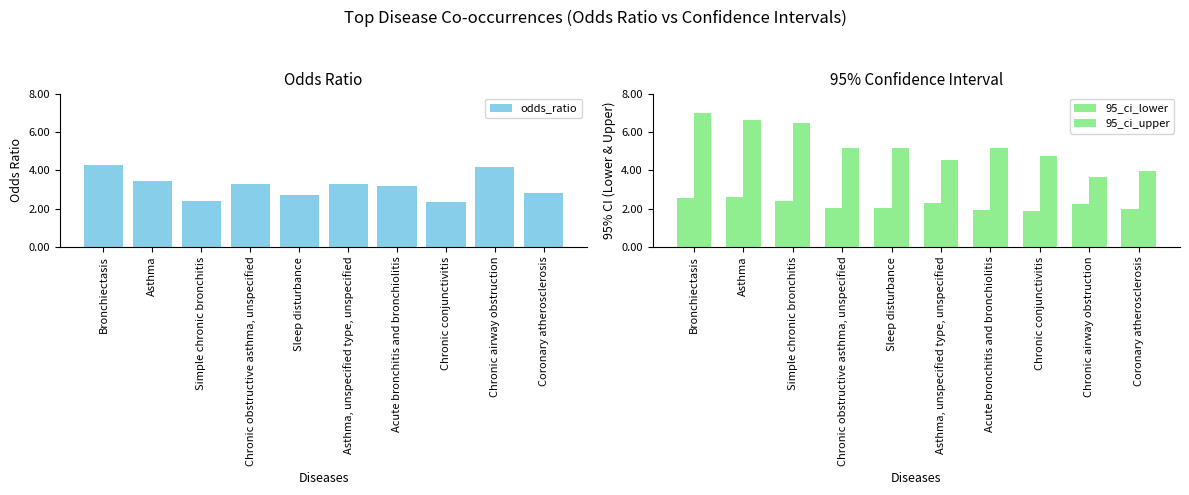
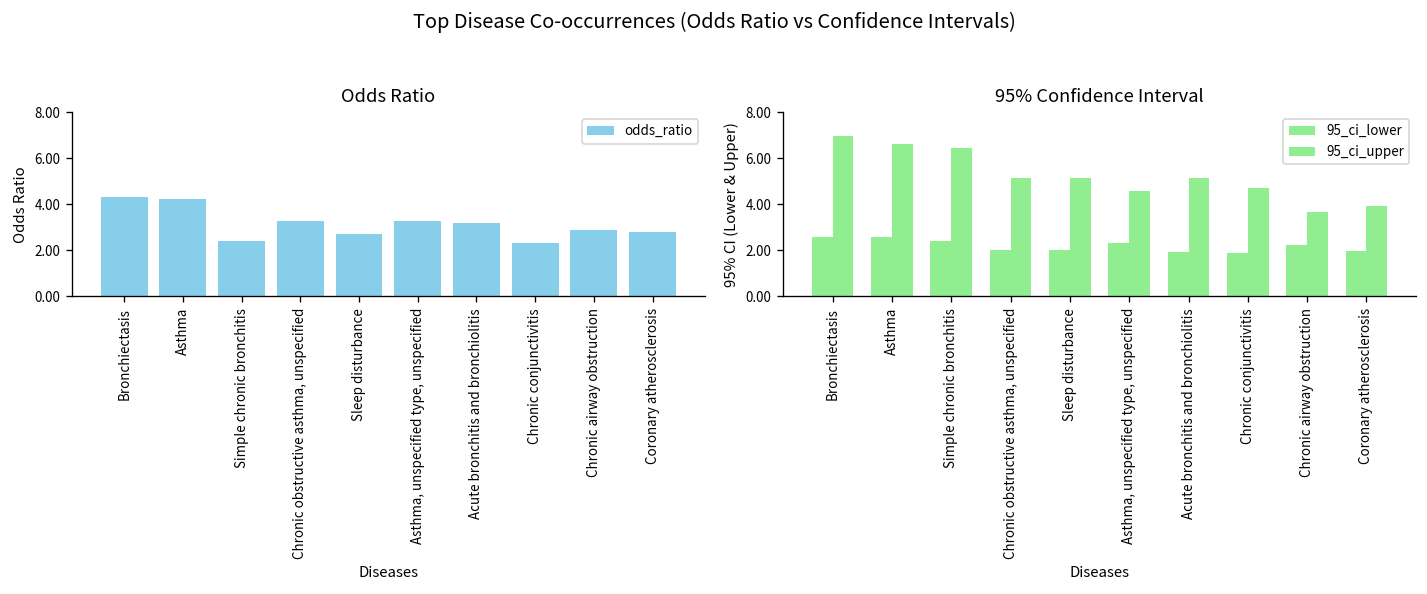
Odds Ratio, Asthma: 3.4 -> 4.2
Odds Ratio, Chronic airway obstruction: 4.2 -> 2.9
